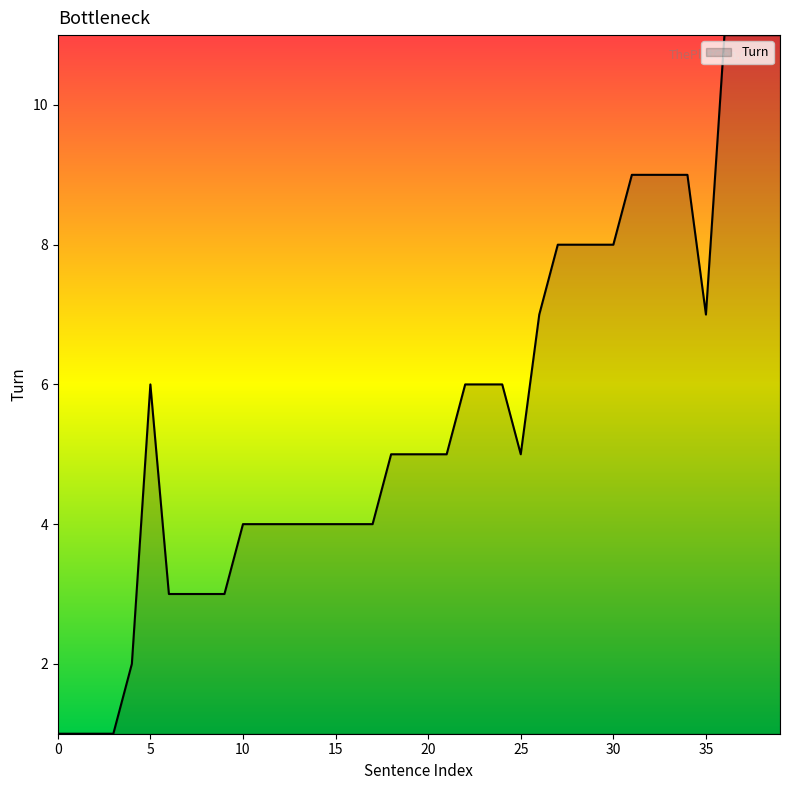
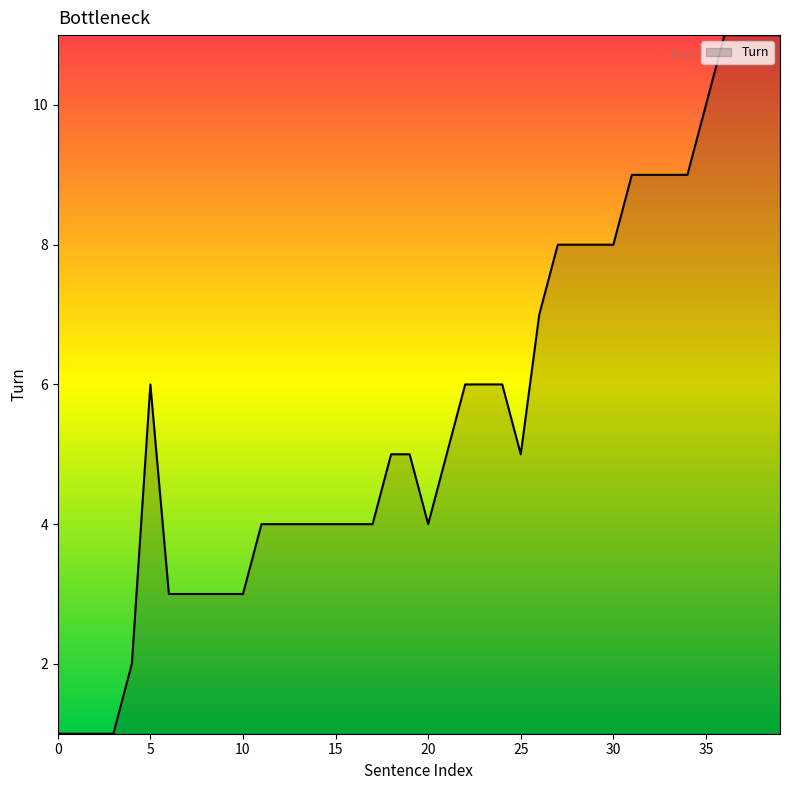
10: 4 -> 3
20: 5 -> 4
35: 7 -> 10
